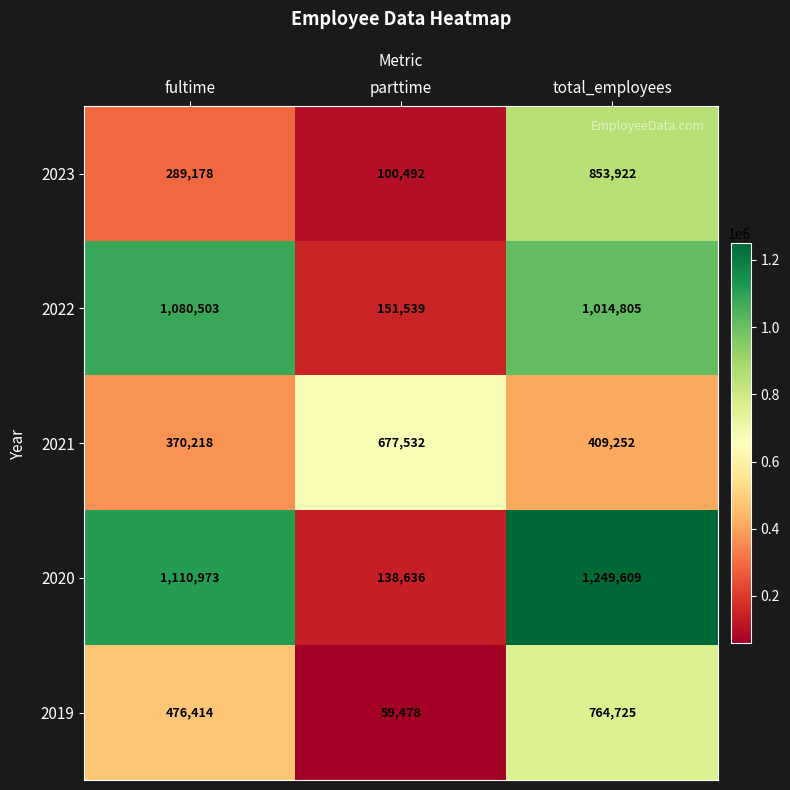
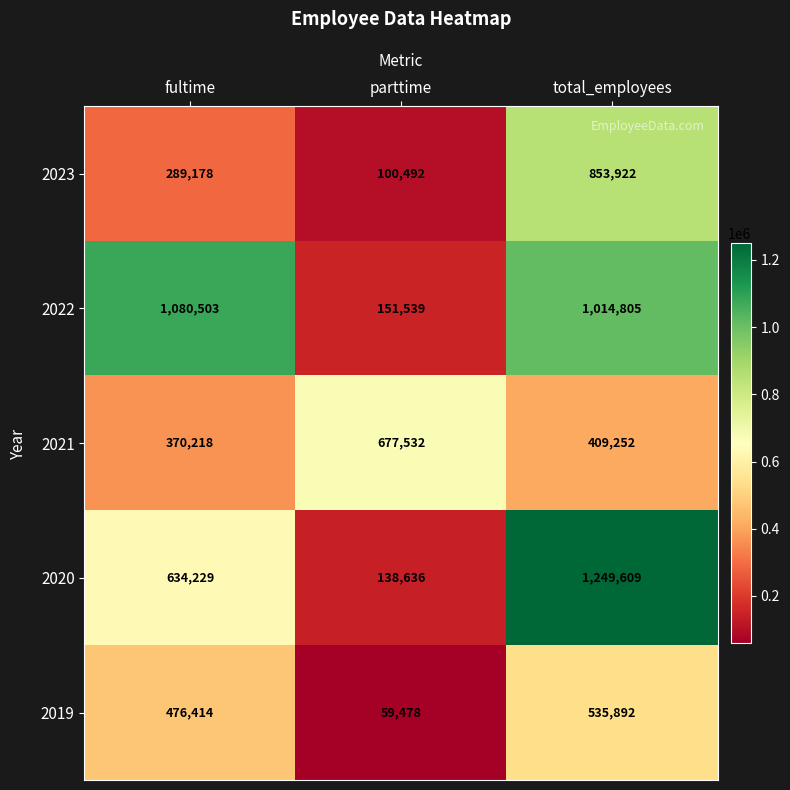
2020, fultime: 1,110,973 -> 634,229
2019, total_employees: 764,725 -> 535,892
